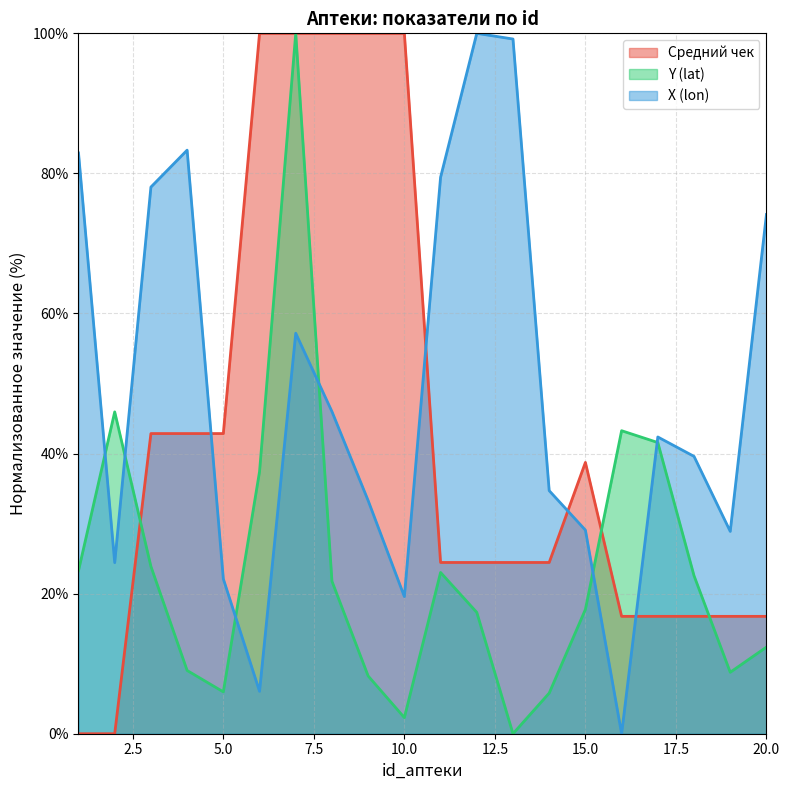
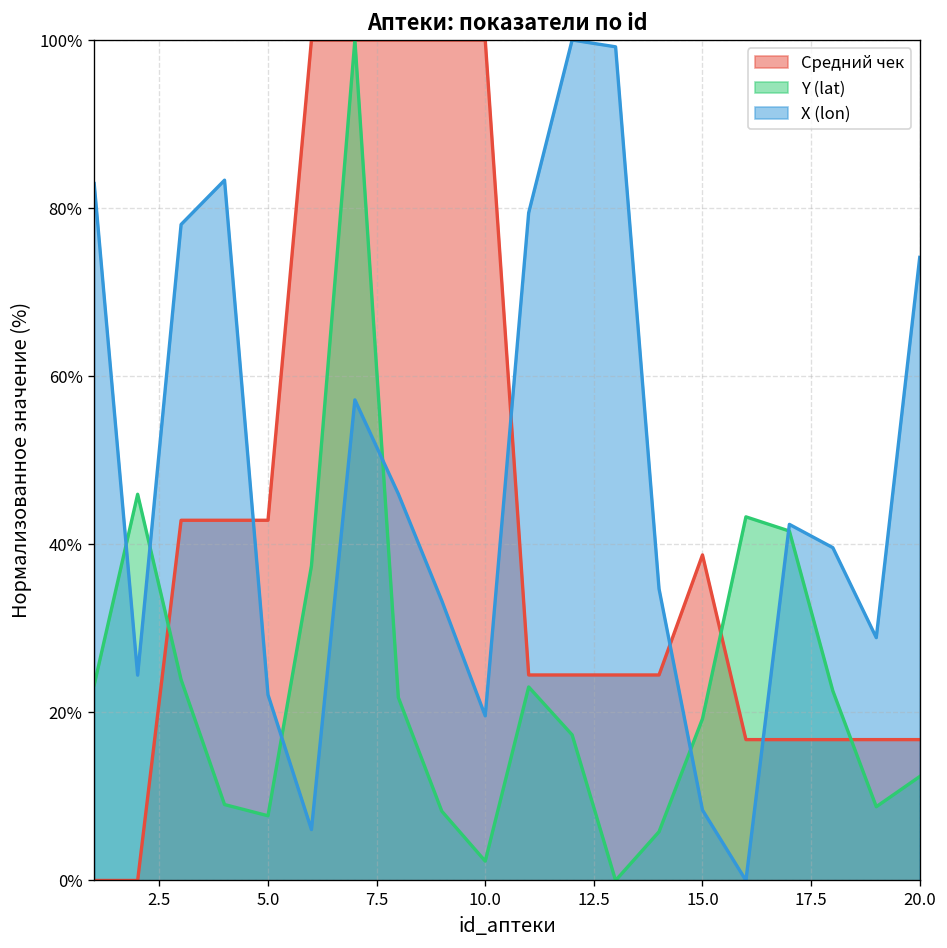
Y (lat), 5.0: 6% -> 8%
Y (lat), 15.0: 18% -> 19%
X (lon), 15.0: 29% -> 8%
